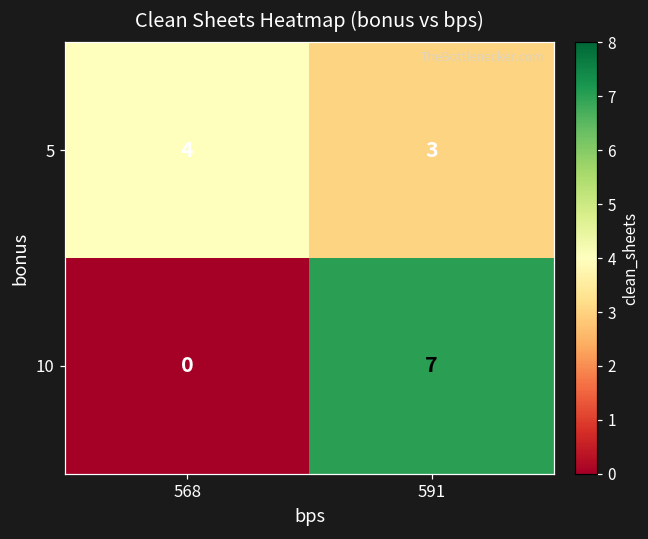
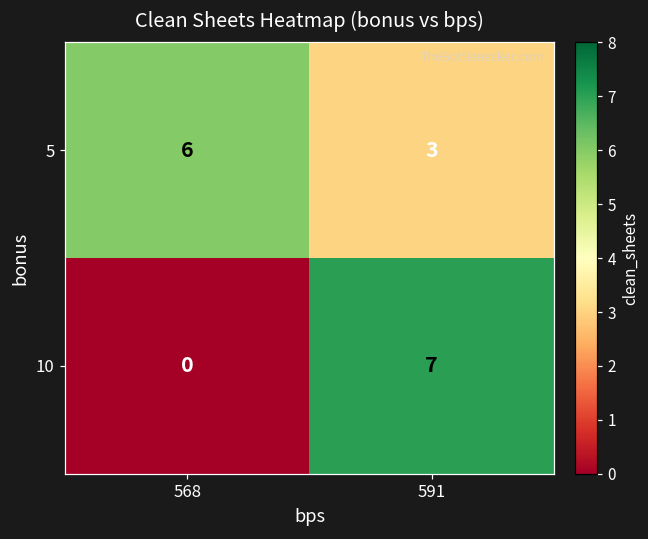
5, 568: 4 -> 6
